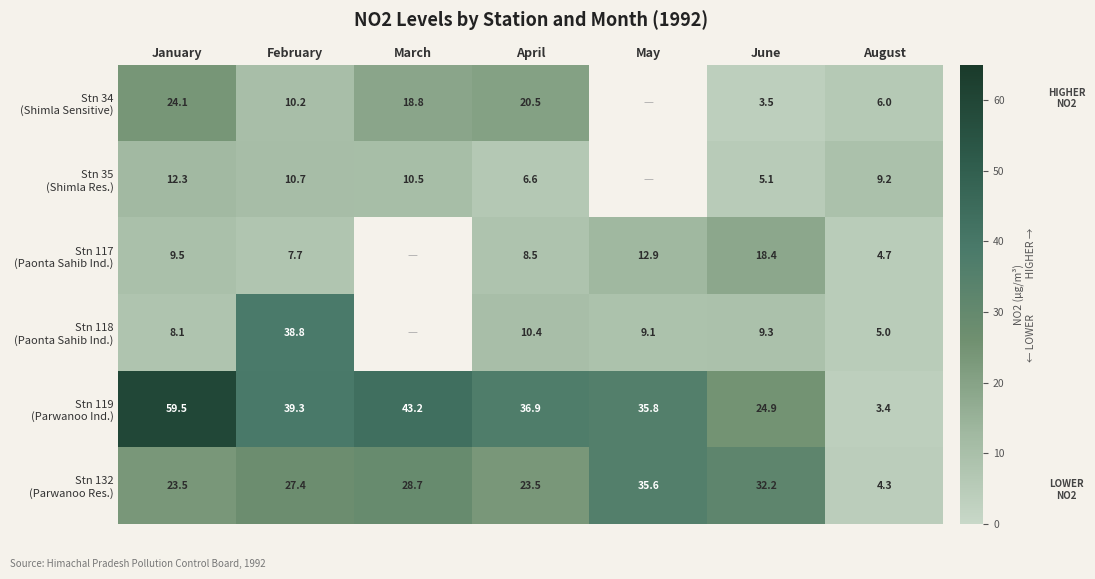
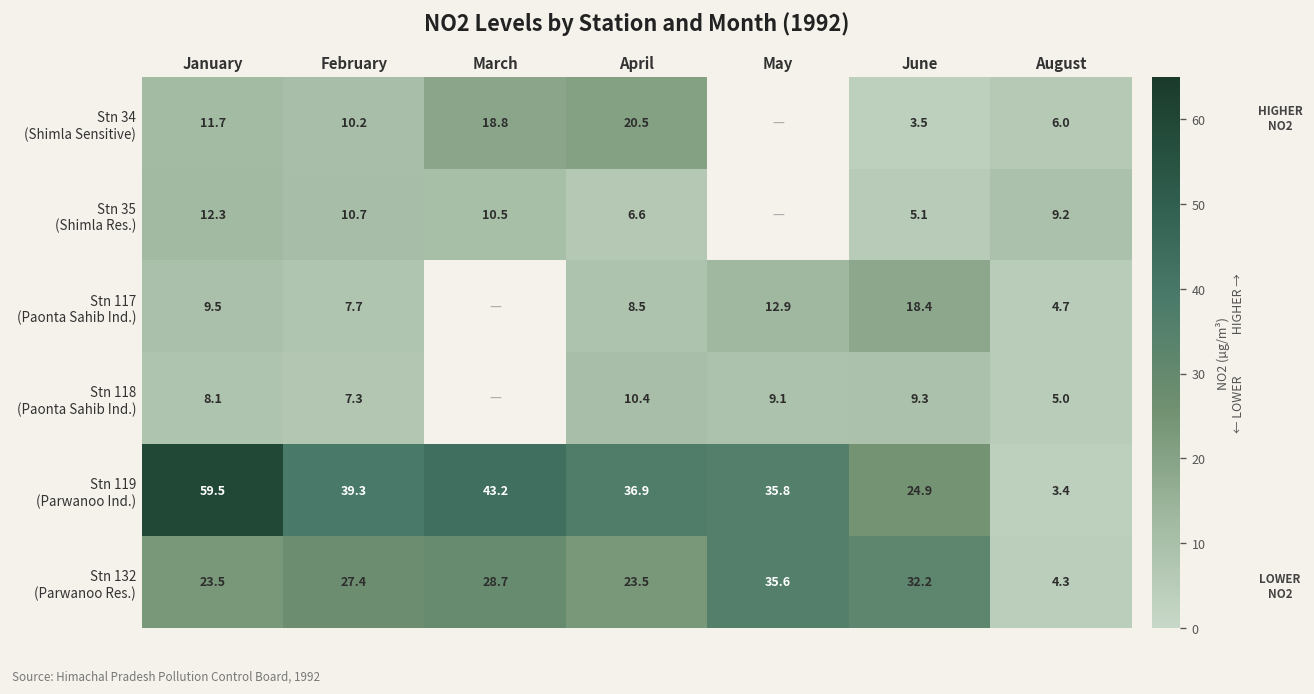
Stn 34 (Shimla Sensitive), January: 24.1 -> 11.7
Stn 118 (Paonta Sahib Ind.), February: 38.8 -> 7.3
